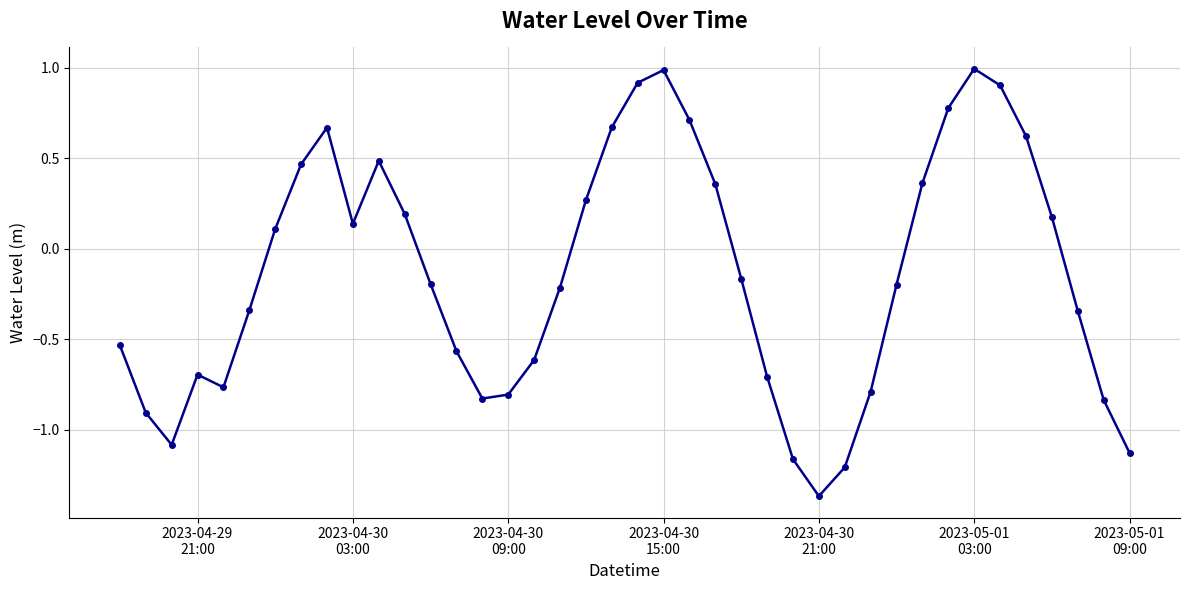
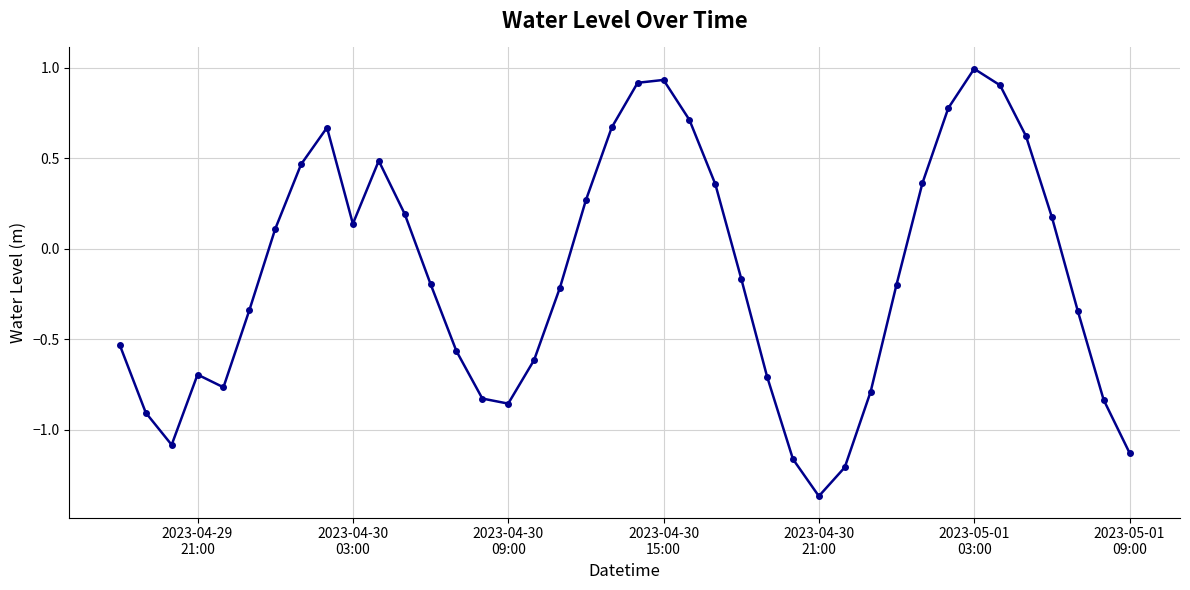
2023-04-30 09:00: -0.81 -> -0.85
2023-04-30 15:00: 0.99 -> 0.93
